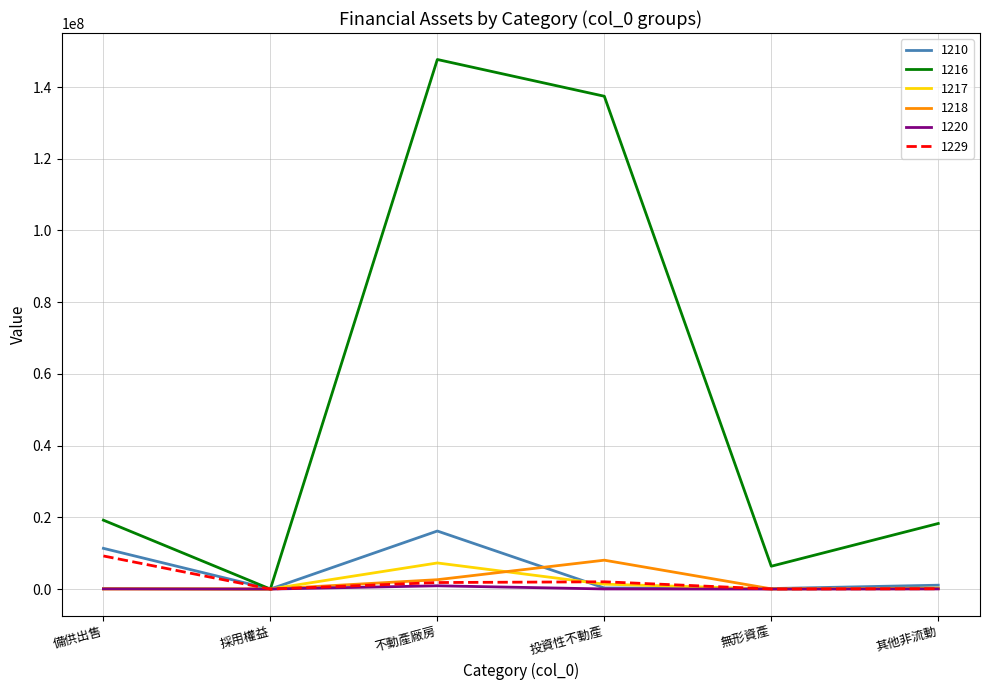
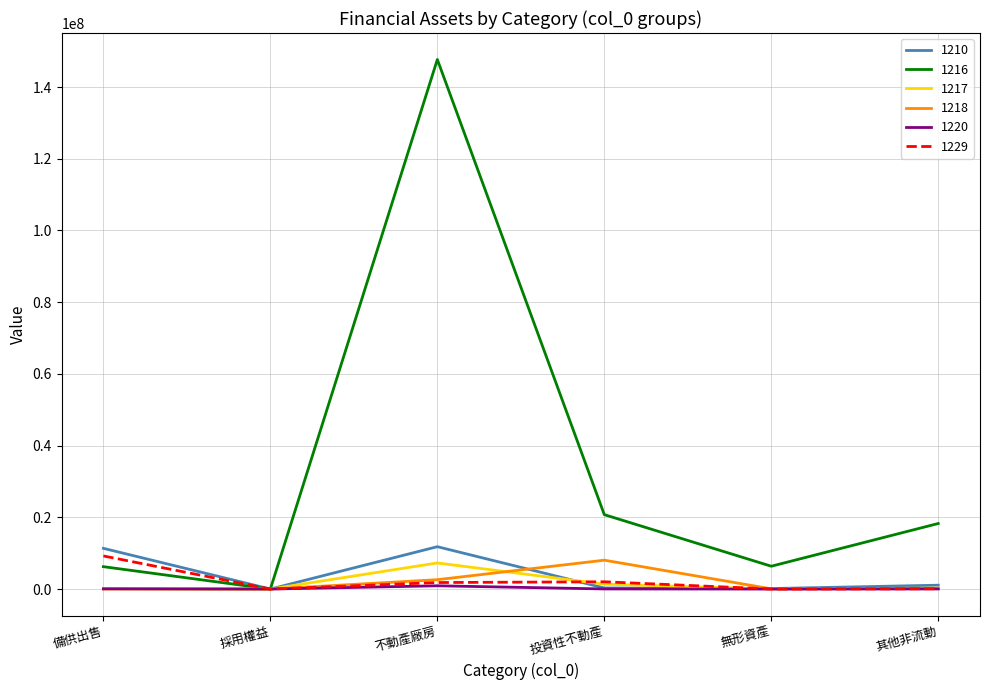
1216, 備供出售: 19000000 -> 6000000
1210, 不動產廠房: 16000000 -> 12000000
1216, 投資性不動產: 137000000 -> 21000000
